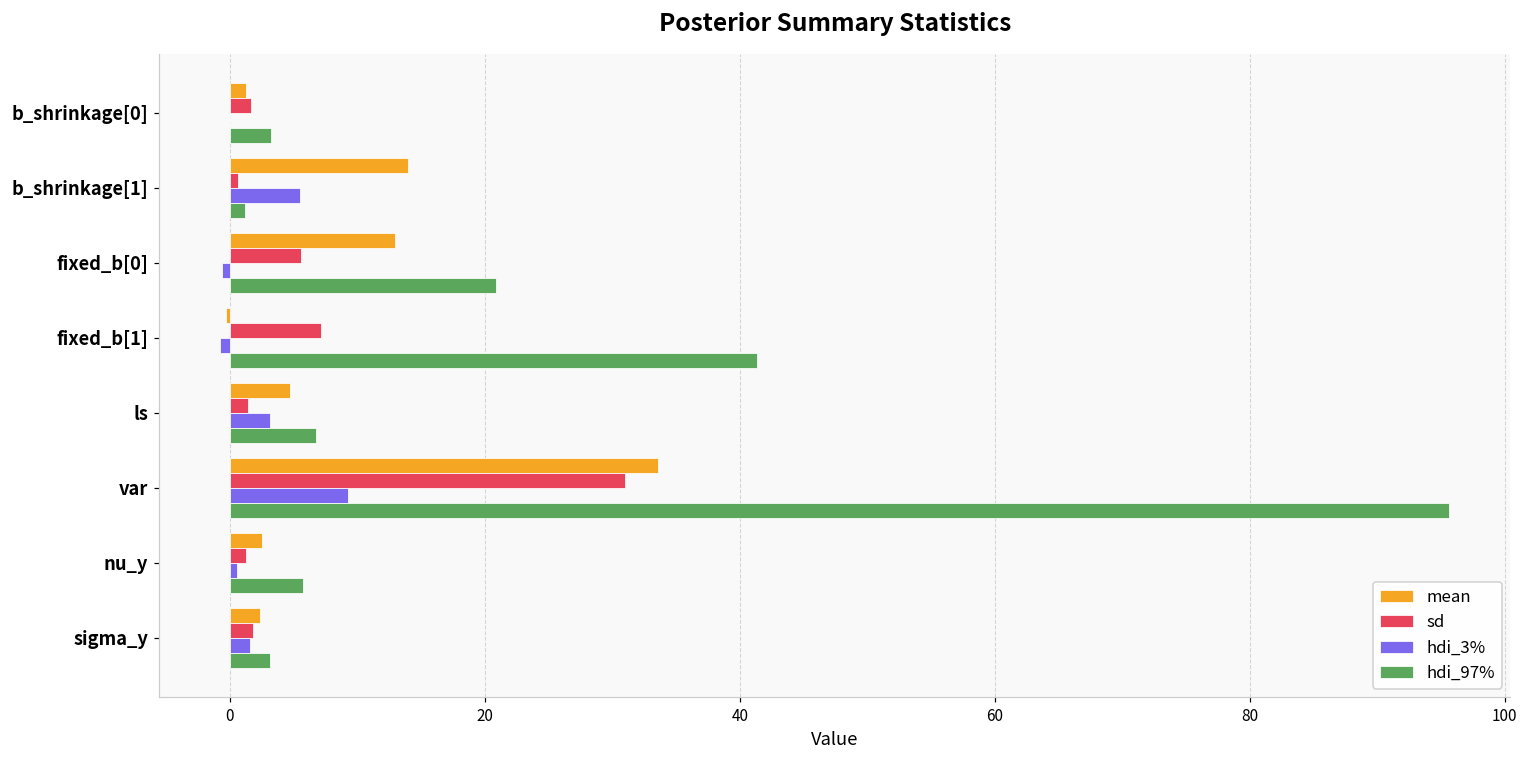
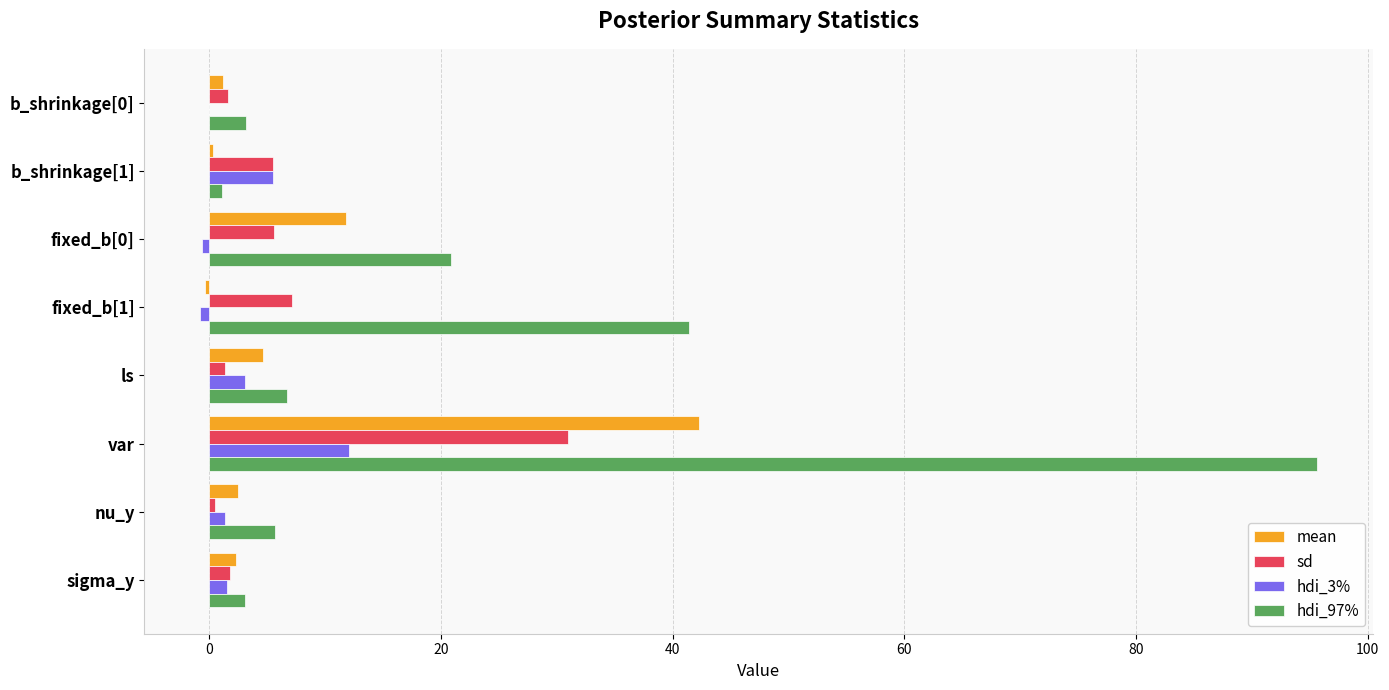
mean, b_shrinkage[1]: 14.0 -> 0.3
sd, b_shrinkage[1]: 0.6 -> 5.5
mean, fixed_b[0]: 13.0 -> 11.8
mean, var: 33.6 -> 42.3
hdi_3%, var: 9.2 -> 12.1
sd, nu_y: 1.3 -> 0.5
hdi_3%, nu_y: 0.6 -> 1.4
